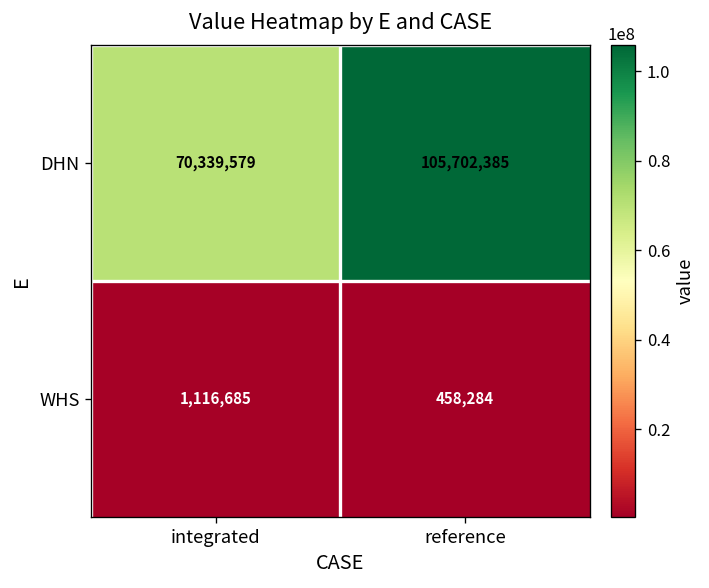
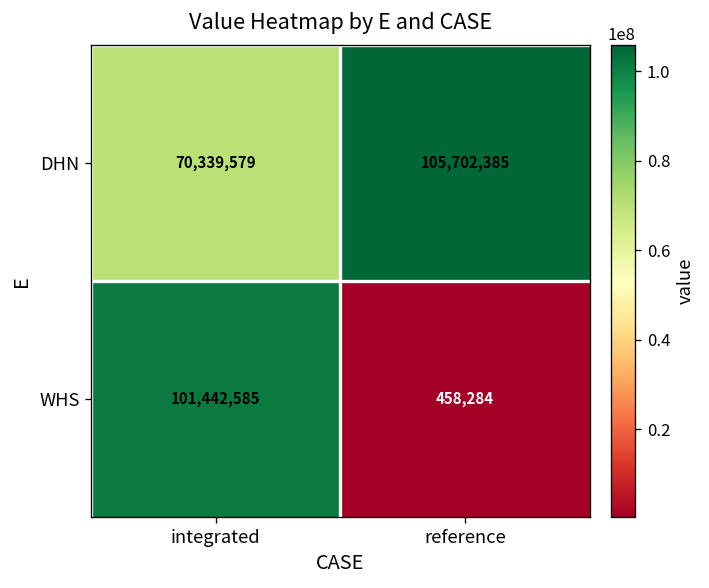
WHS, integrated: 1,116,685 -> 101,442,585
